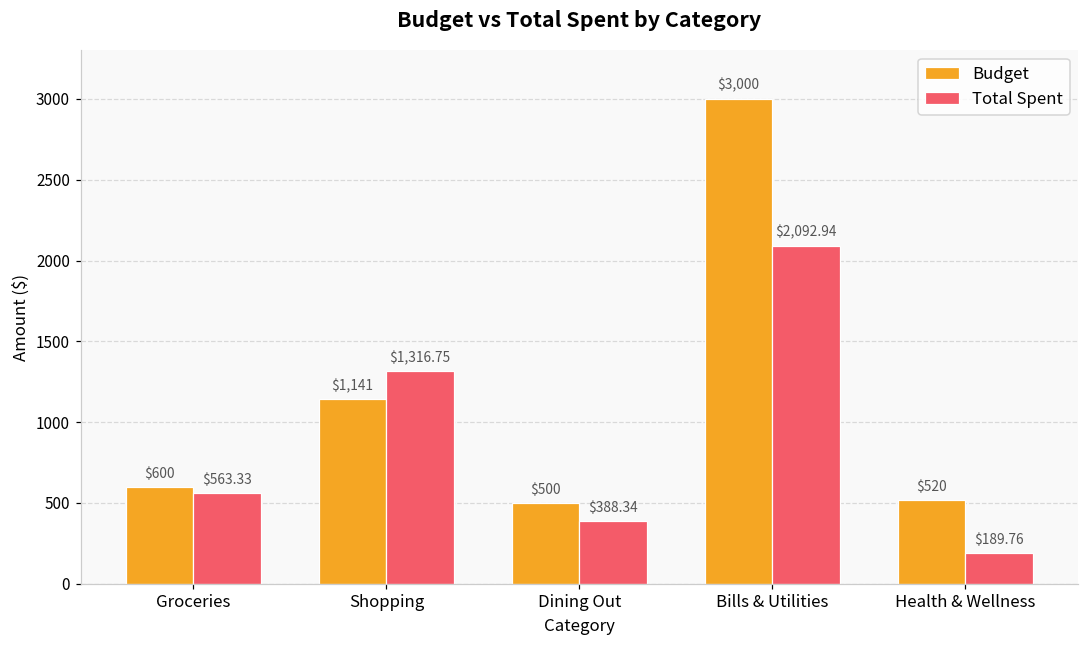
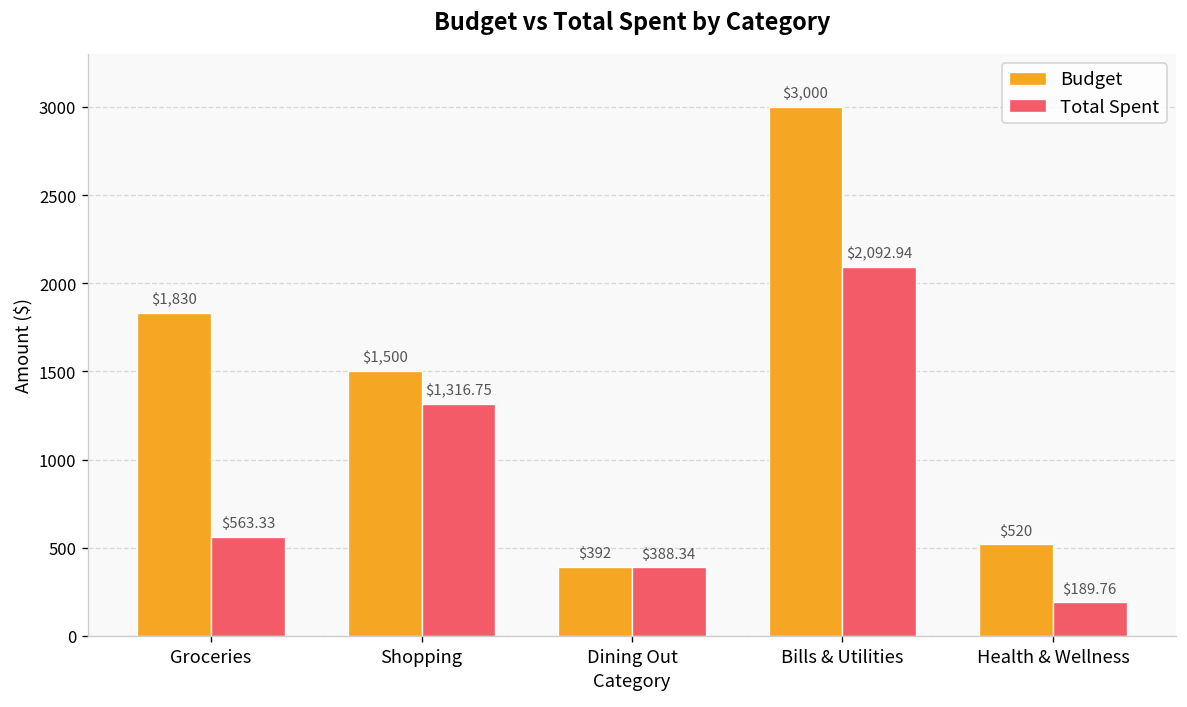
Budget, Groceries: $600 -> $1,830
Budget, Shopping: $1,141 -> $1,500
Budget, Dining Out: $500 -> $392
